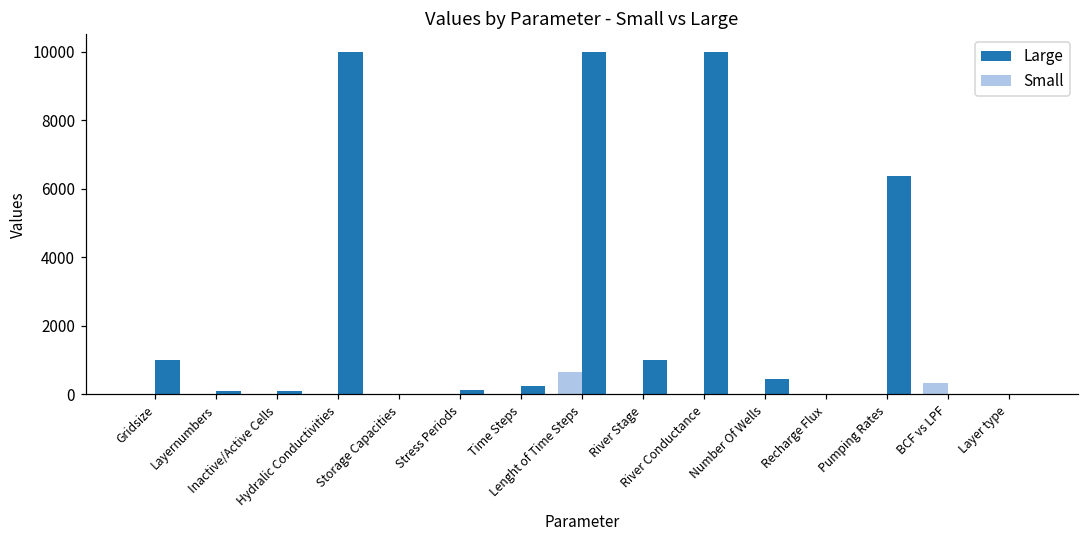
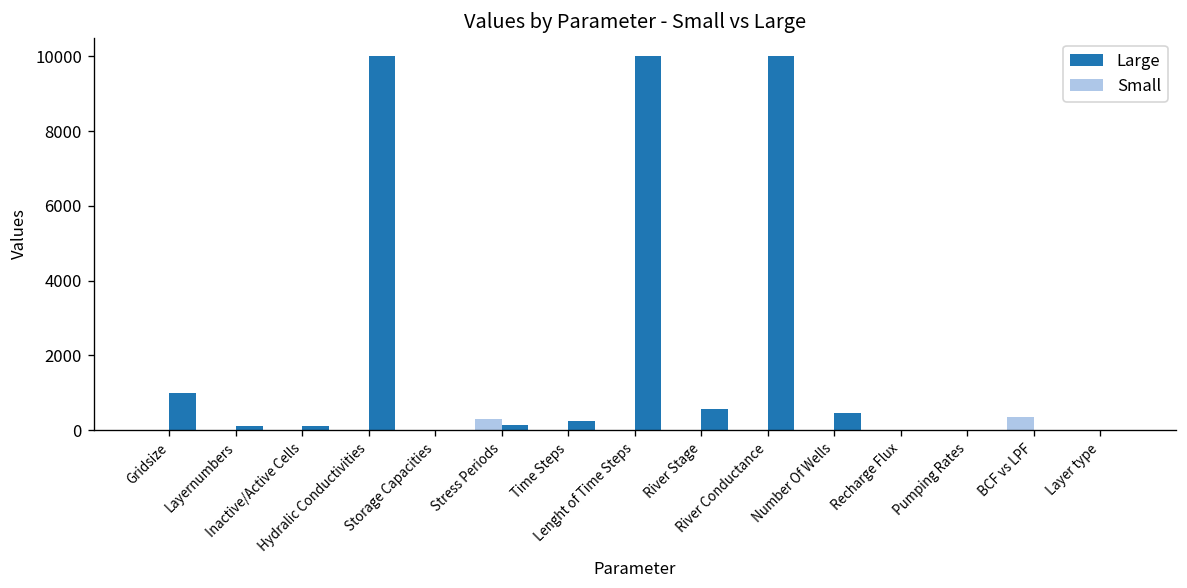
Small, Stress Periods: 0 -> 300
Small, Lenght of Time Steps: 600 -> 0
Large, River Stage: 1000 -> 600
Large, Pumping Rates: 6400 -> 0
